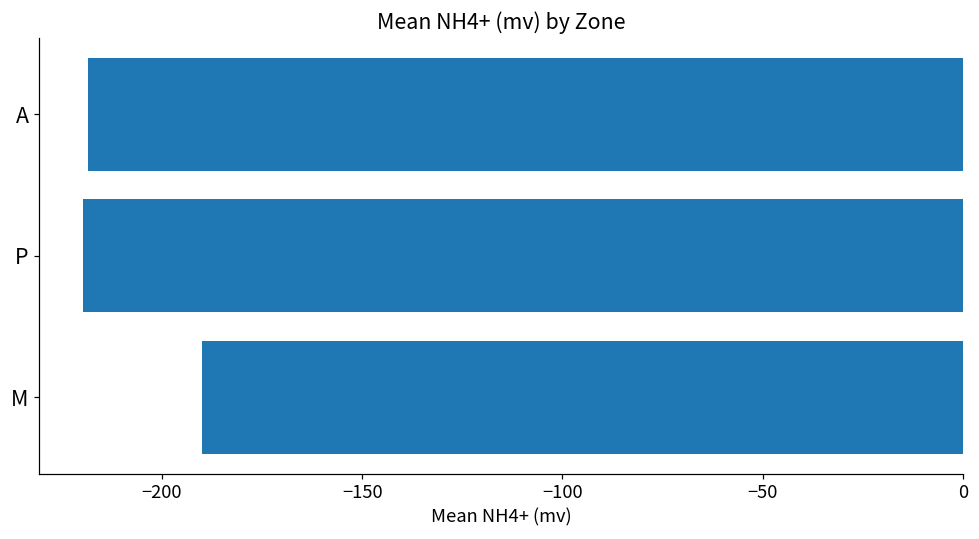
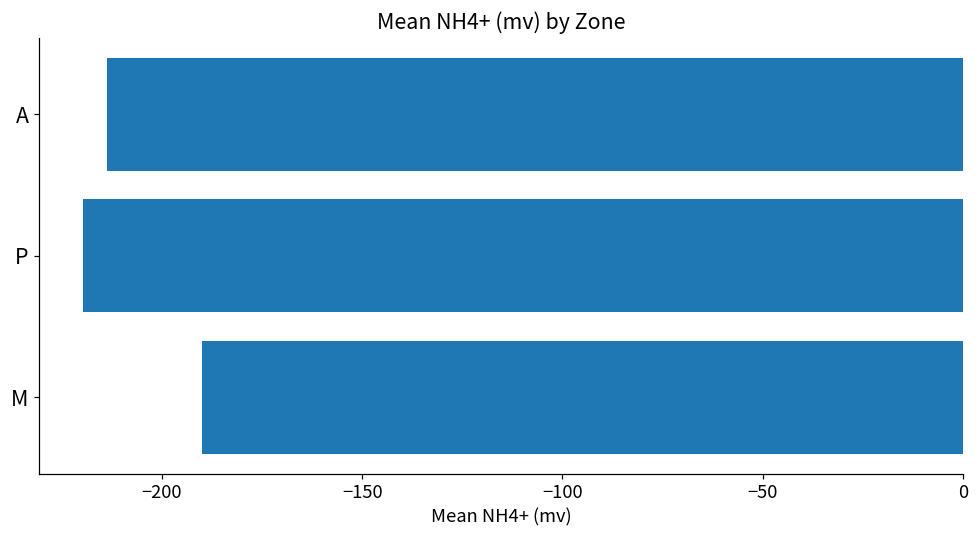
A: -218 -> -214
